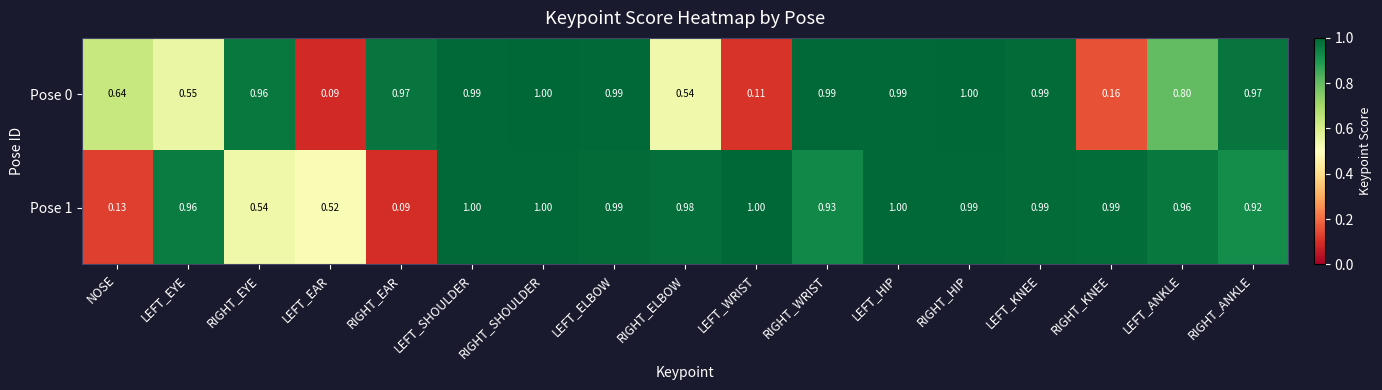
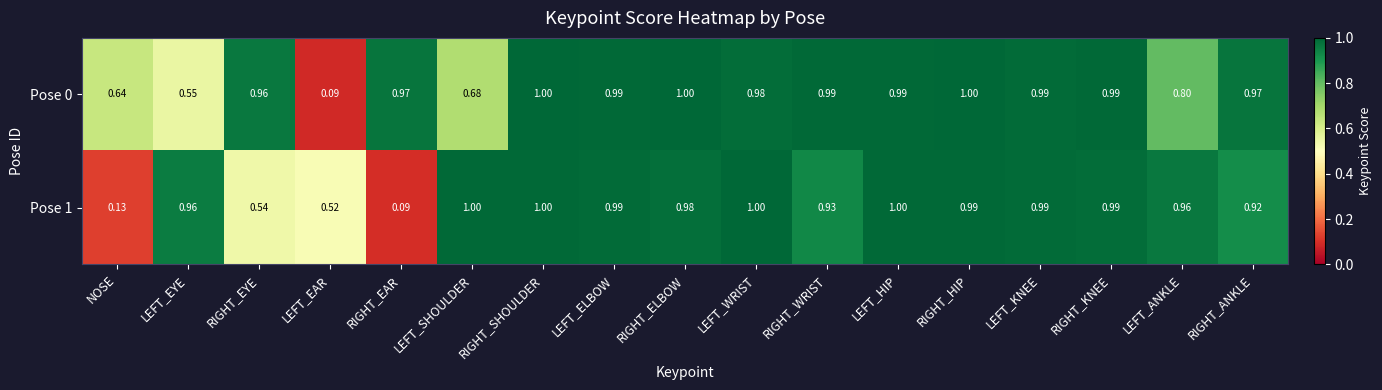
Pose 0, LEFT_SHOULDER: 0.99 -> 0.68
Pose 0, RIGHT_ELBOW: 0.54 -> 1.00
Pose 0, LEFT_WRIST: 0.11 -> 0.98
Pose 0, RIGHT_KNEE: 0.16 -> 0.99
